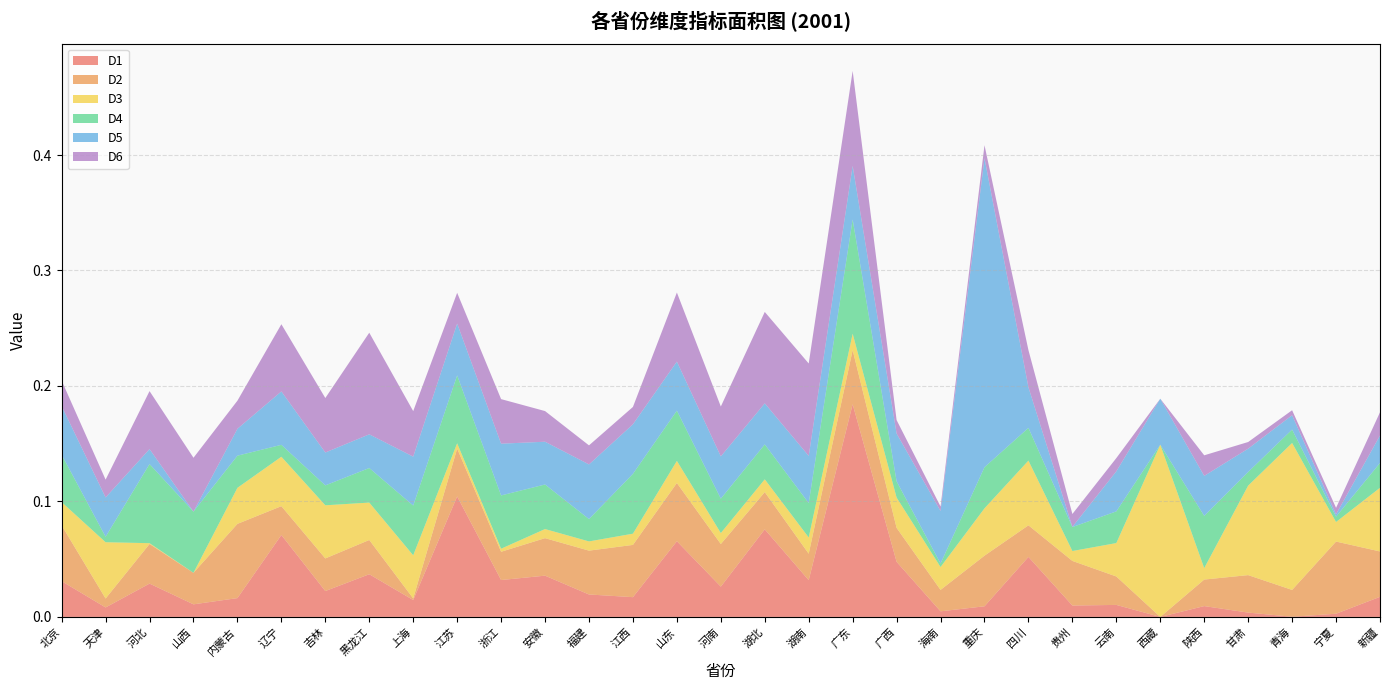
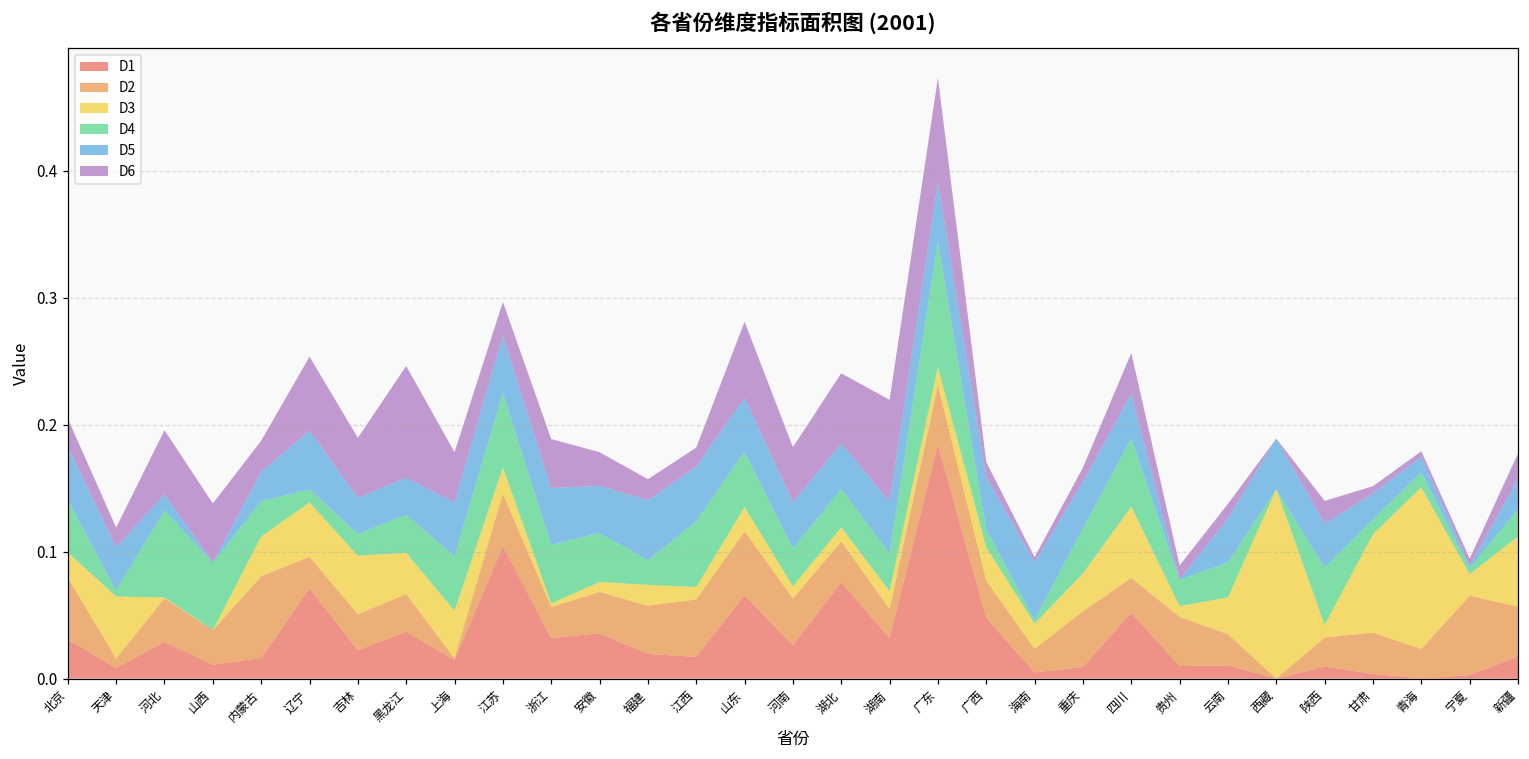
D3, 江苏: 0.005 -> 0.020
D3, 福建: 0.008 -> 0.016
D6, 湖北: 0.079 -> 0.055
D3, 重庆: 0.041 -> 0.030
D5, 重庆: 0.268 -> 0.036
D4, 四川: 0.028 -> 0.054
